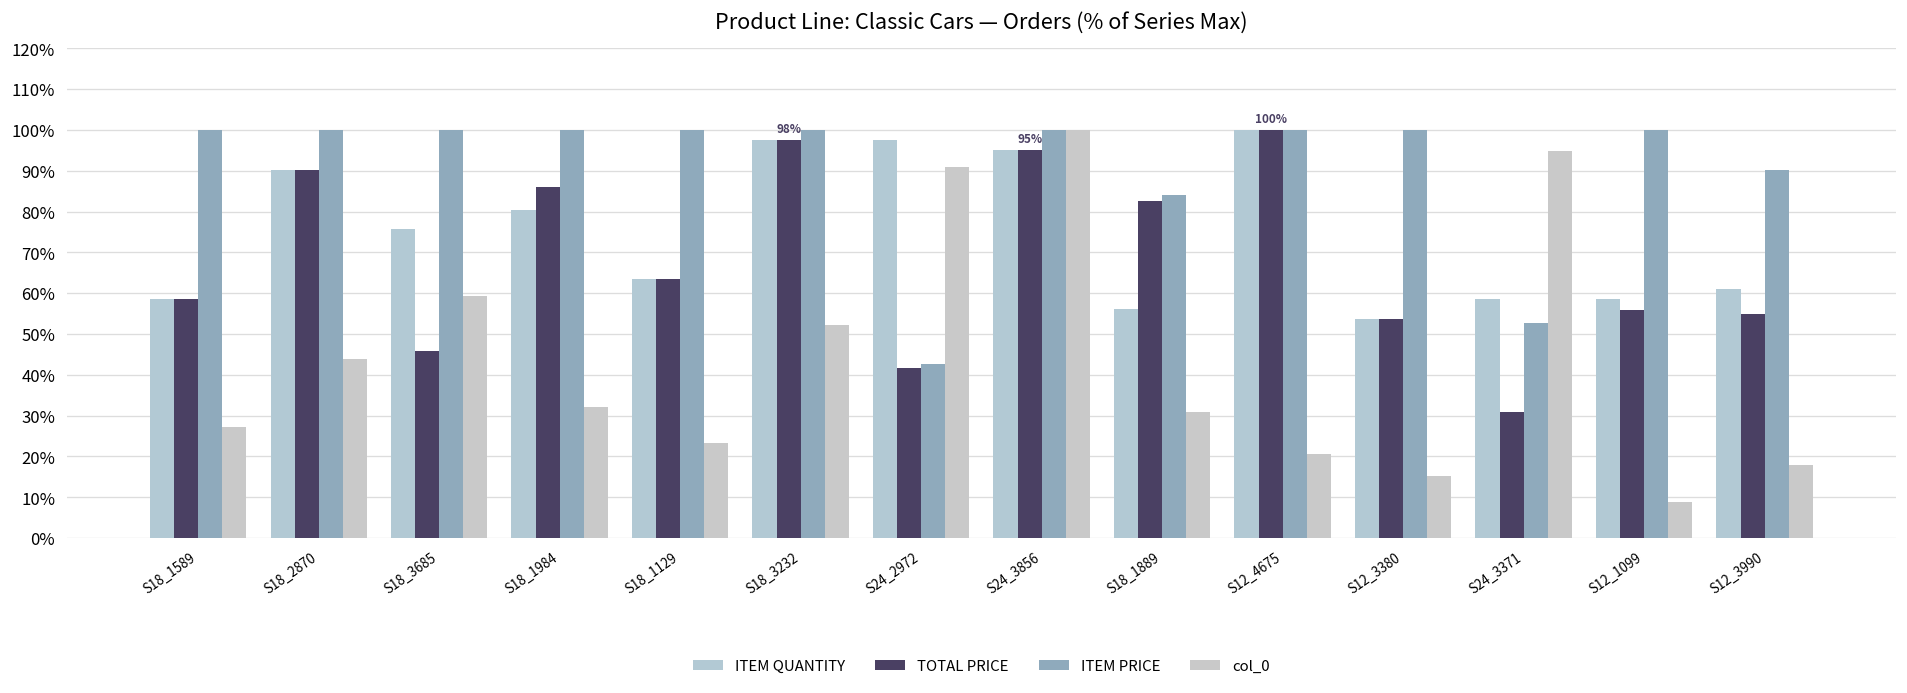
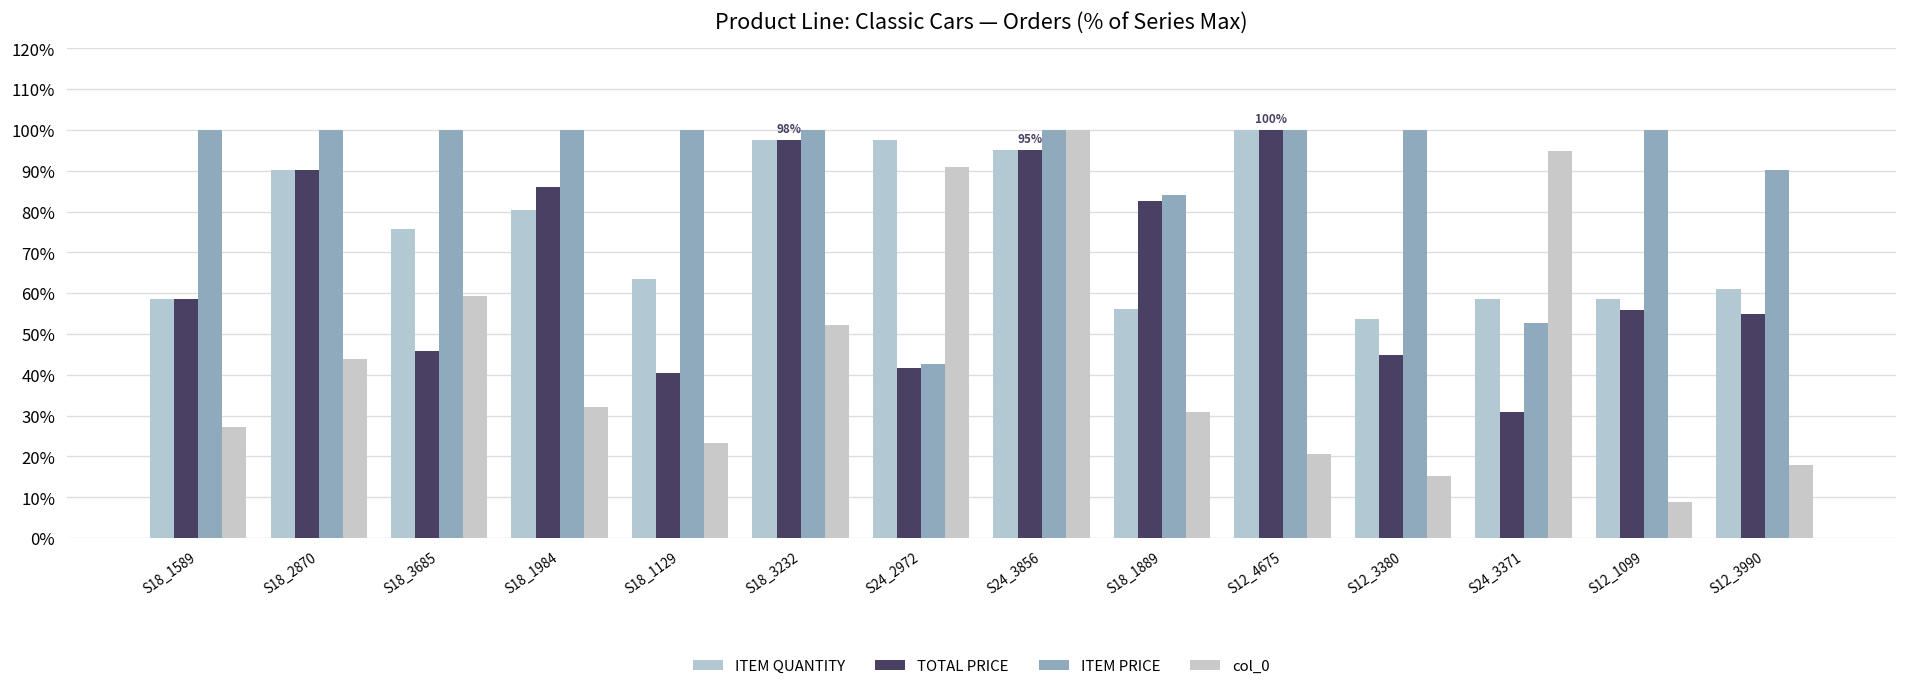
TOTAL PRICE, S18_1129: 63% -> 40%
TOTAL PRICE, S12_3380: 54% -> 45%
